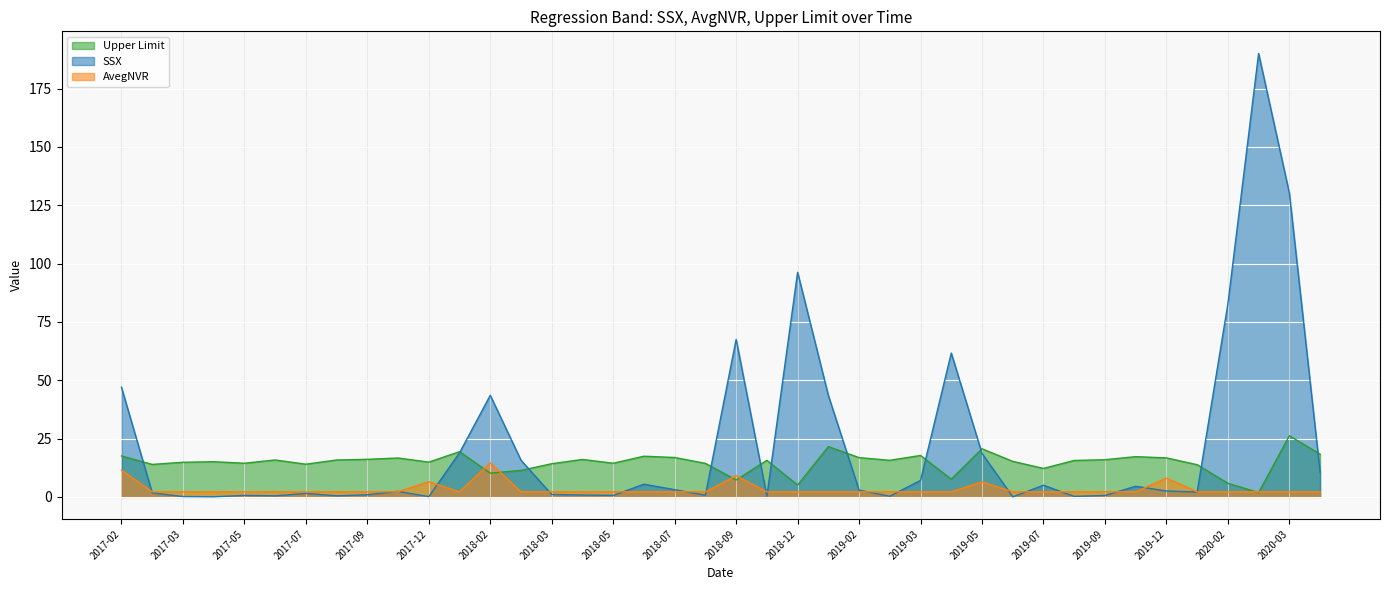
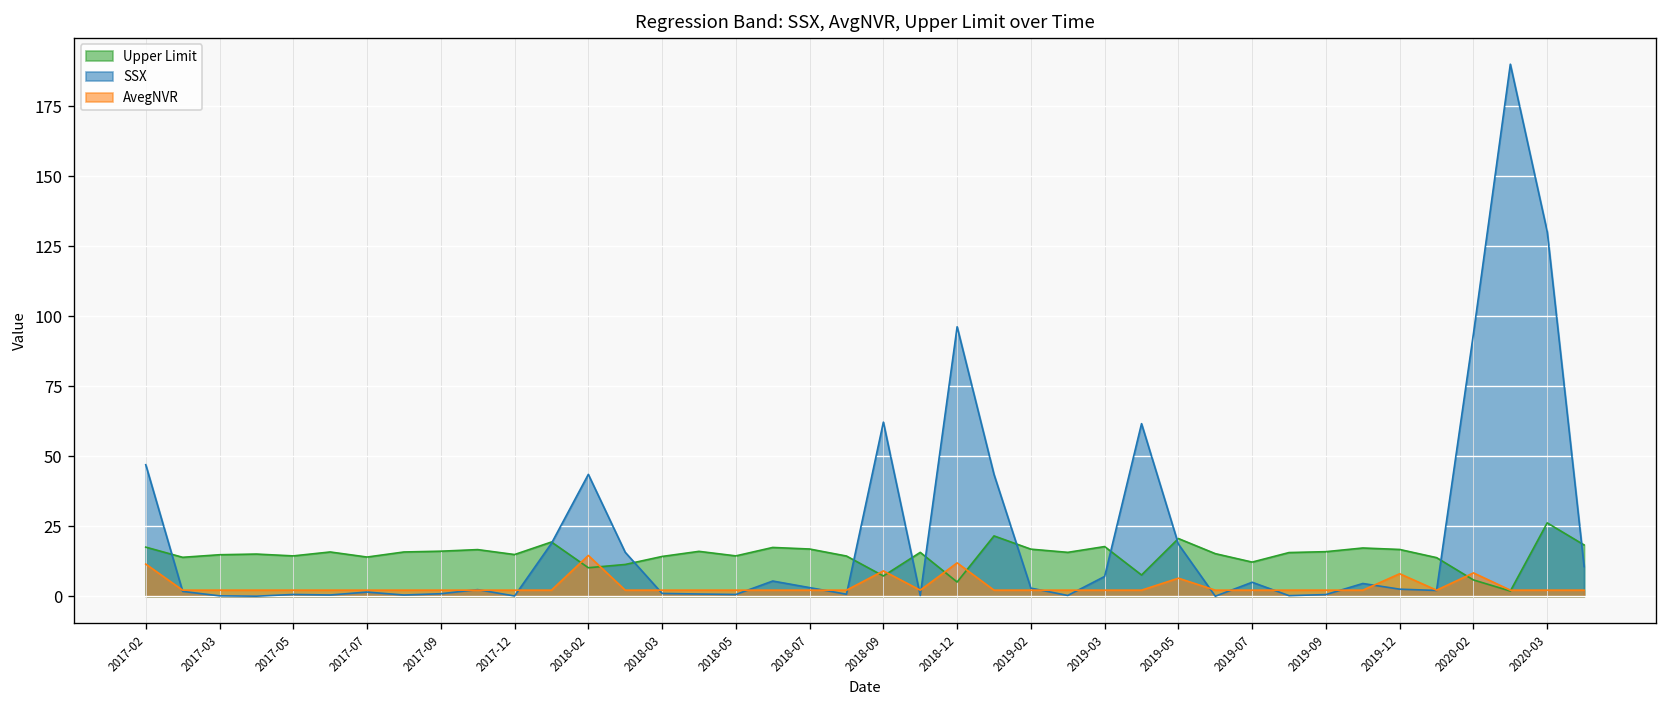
AvegNVR, 2017-12: 6 -> 2
SSX, 2018-09: 67 -> 62
AvegNVR, 2018-12: 2 -> 12
SSX, 2020-02: 83 -> 94
AvegNVR, 2020-02: 2 -> 8
